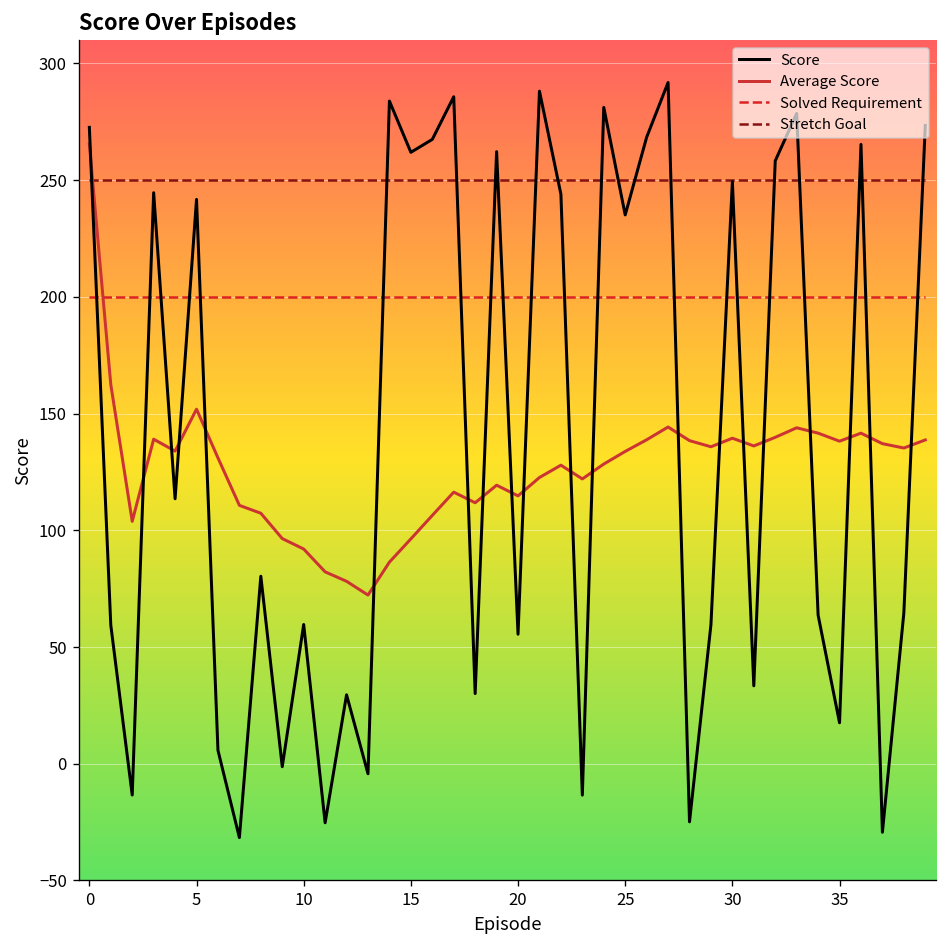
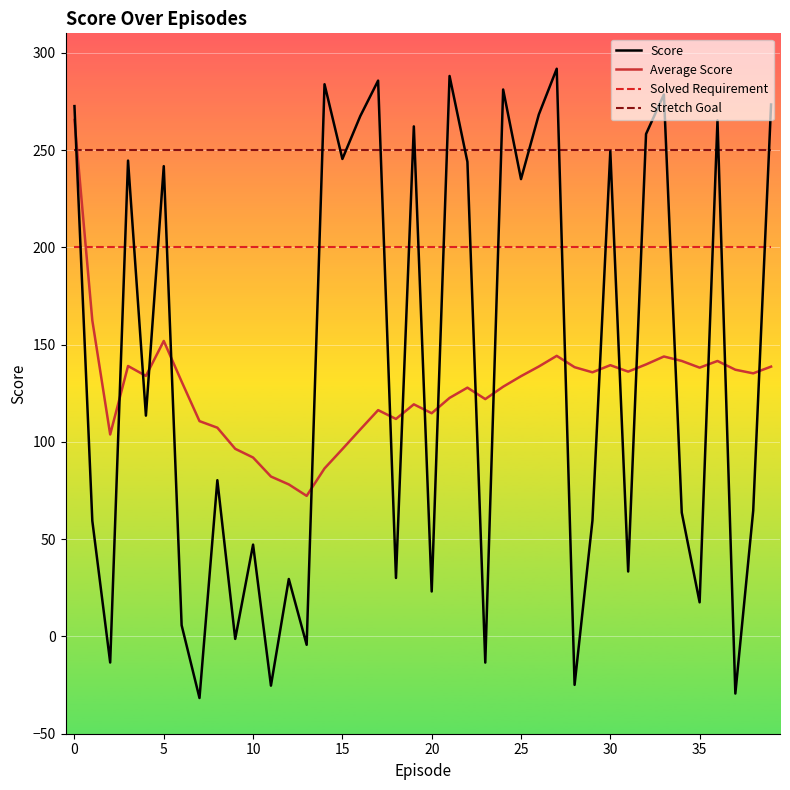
Score, 10: 60 -> 47
Score, 15: 262 -> 245
Score, 20: 55 -> 23
